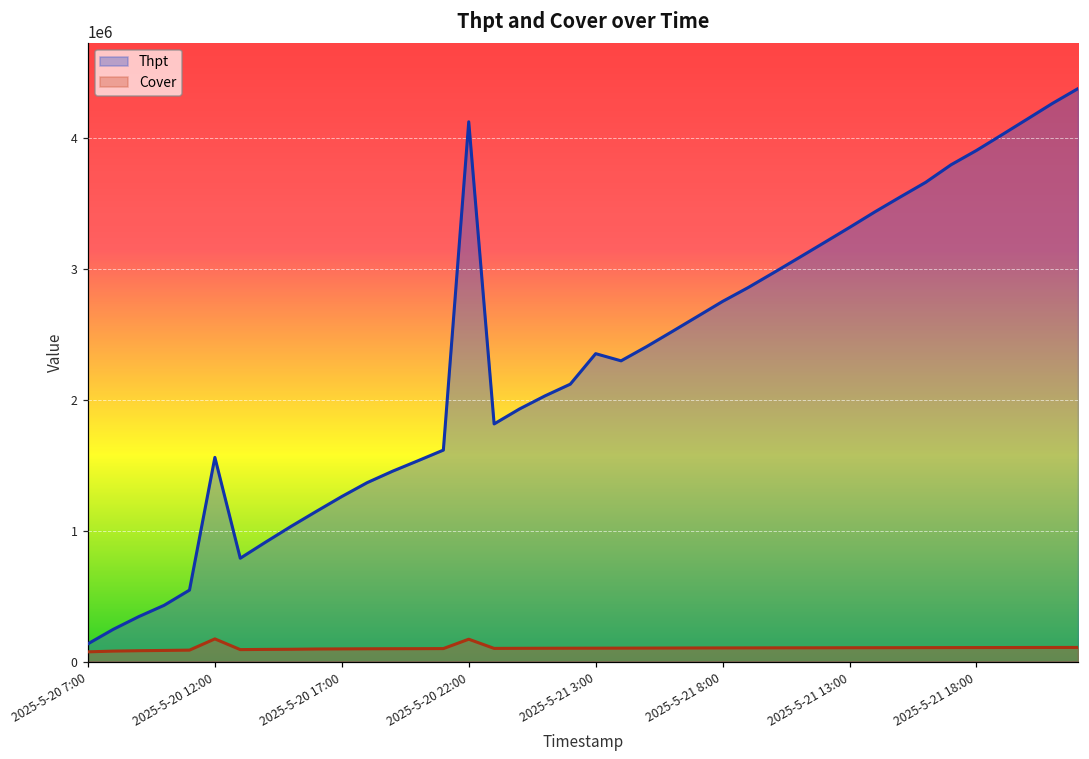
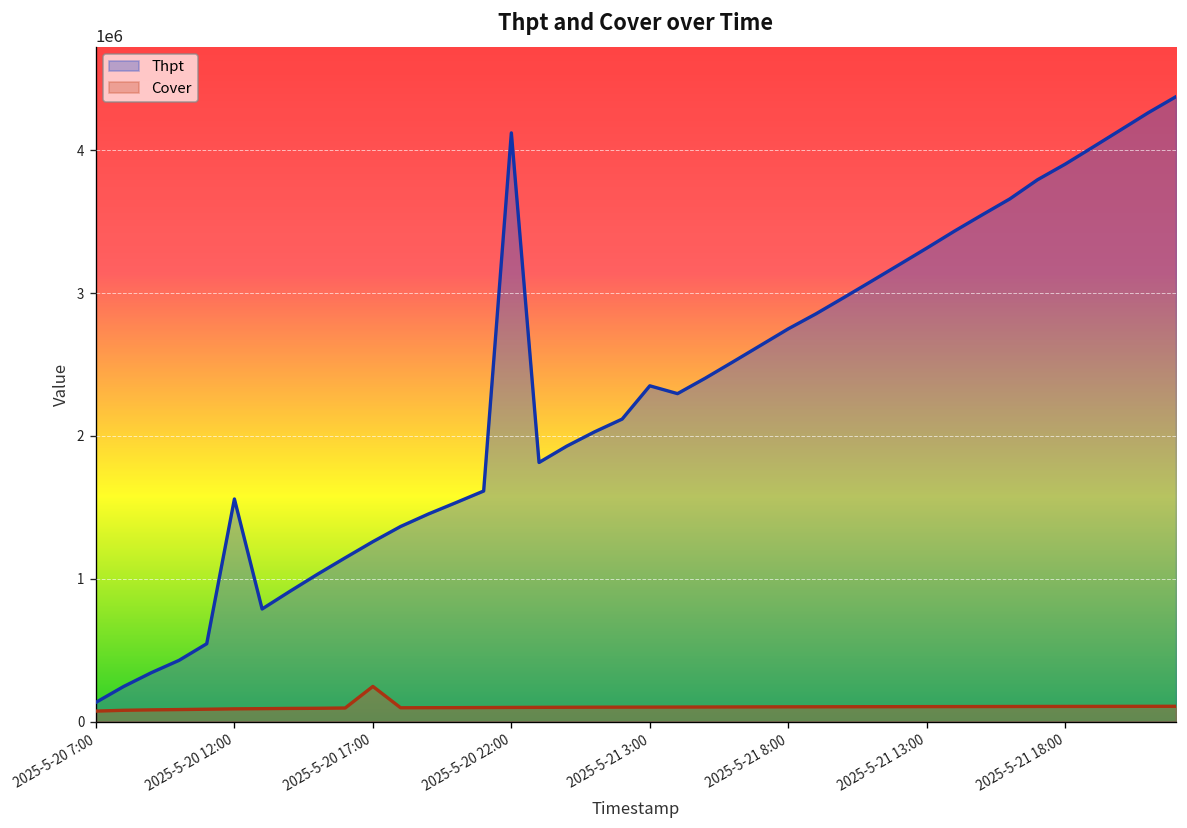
Cover, 2025-5-20 12:00: 170000 -> 90000
Cover, 2025-5-20 17:00: 100000 -> 250000
Cover, 2025-5-20 22:00: 170000 -> 100000
